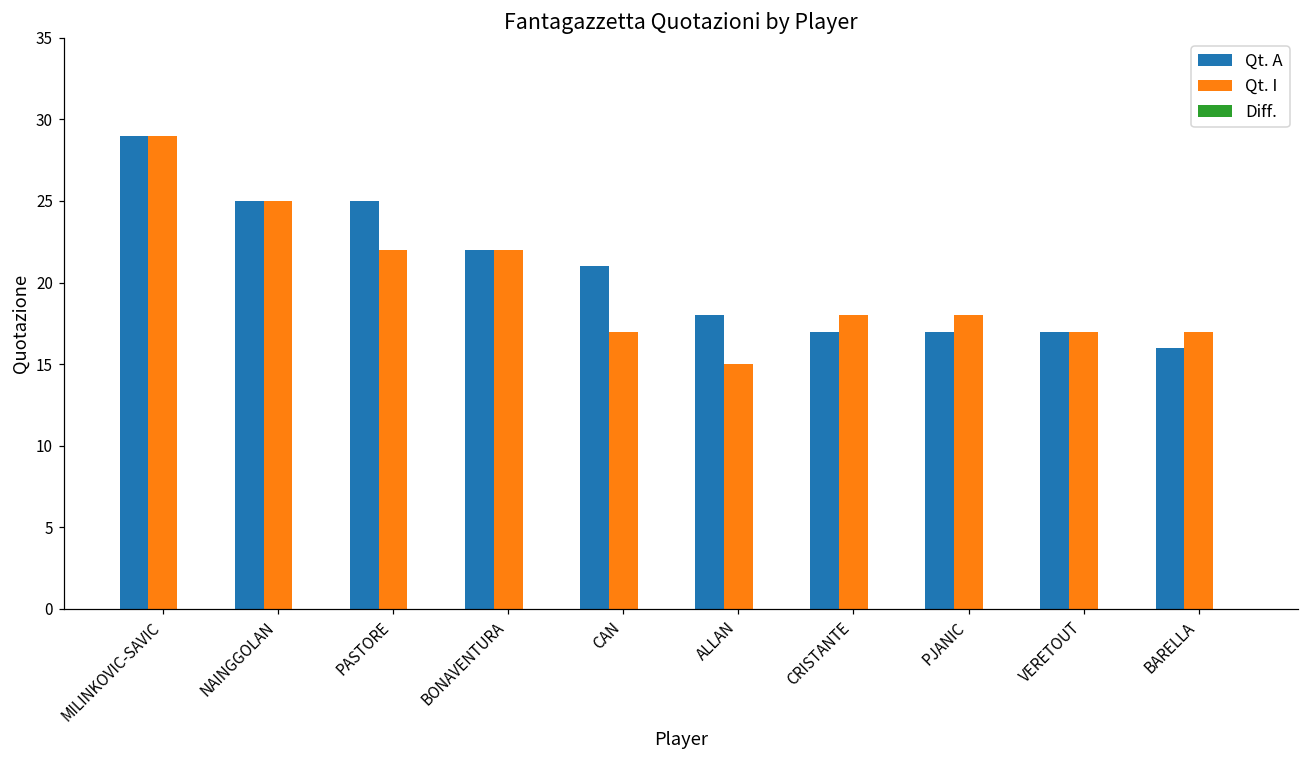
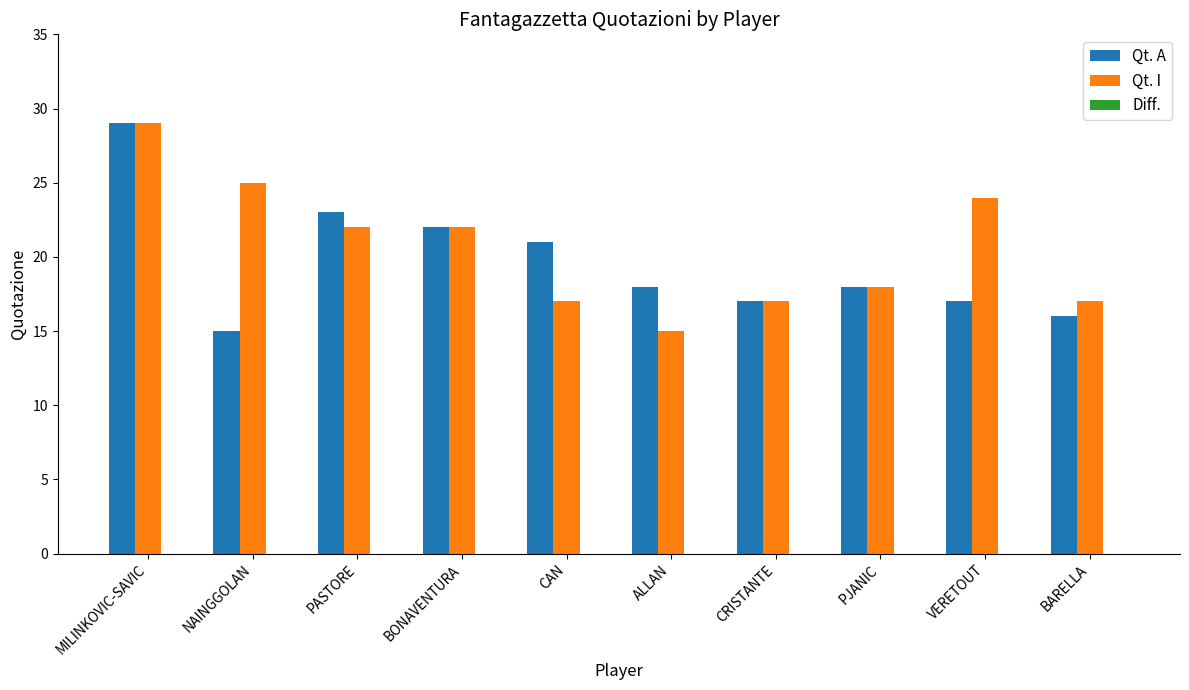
Qt. A, NAINGGOLAN: 25 -> 15
Qt. A, PASTORE: 25 -> 23
Qt. I, CRISTANTE: 18 -> 17
Qt. A, PJANIC: 17 -> 18
Qt. I, VERETOUT: 17 -> 24
